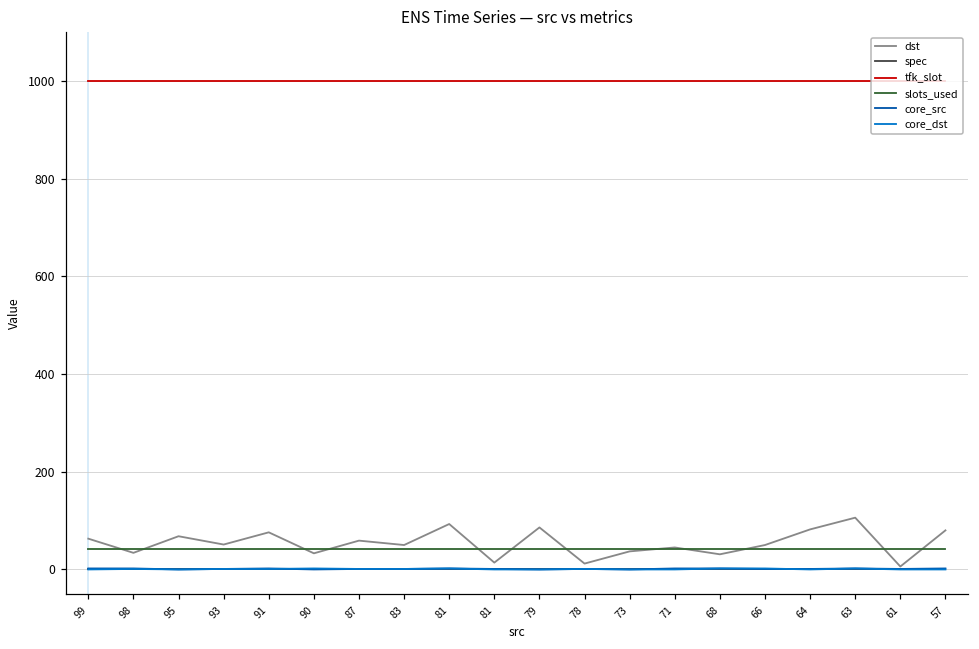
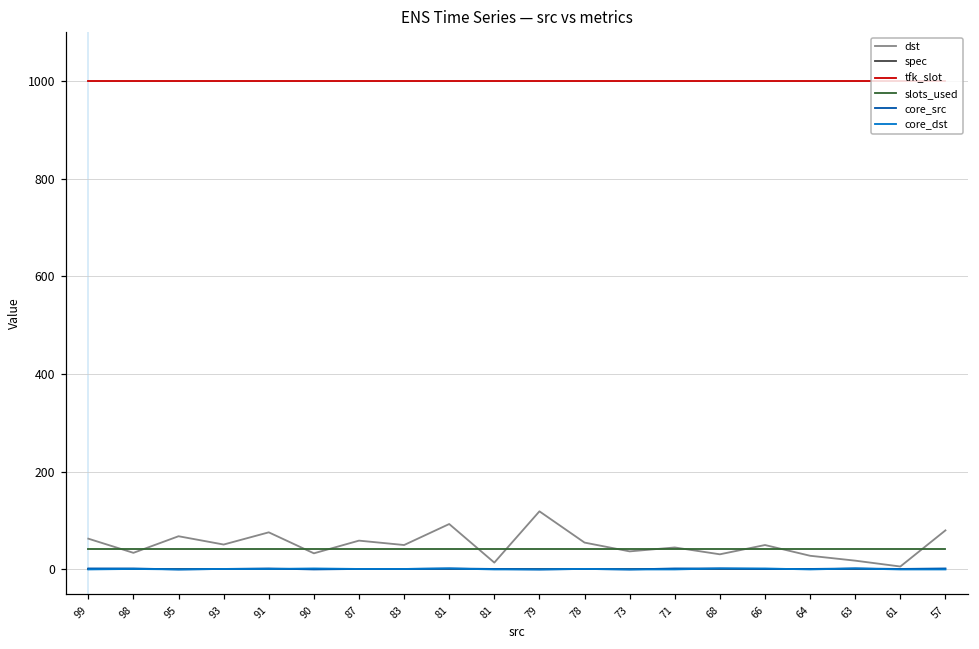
dst, 79: 90 -> 120
dst, 78: 10 -> 60
dst, 64: 80 -> 30
dst, 63: 110 -> 20
